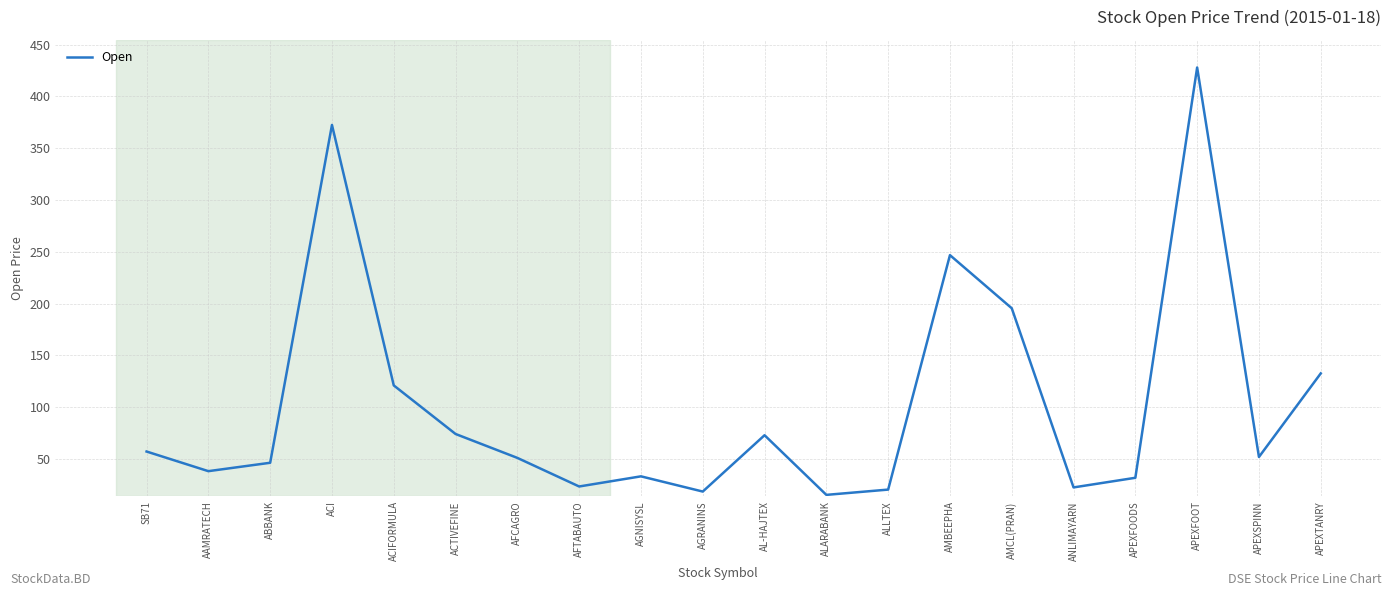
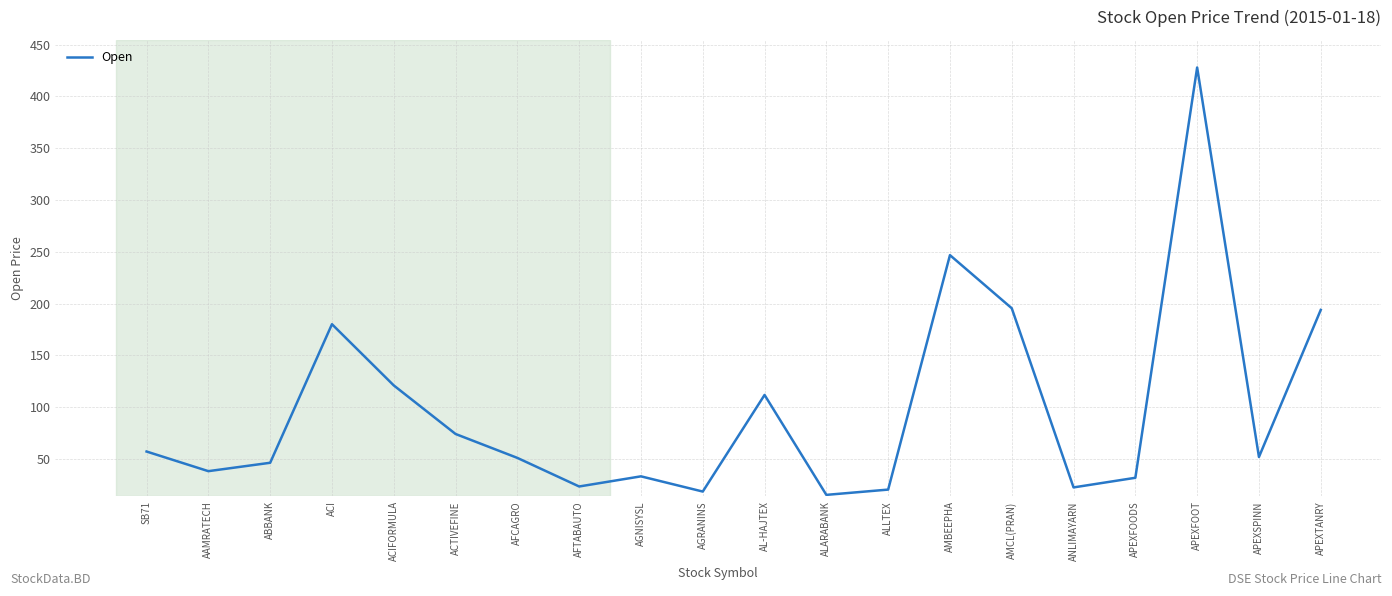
ACI: 373 -> 180
AL-HAJTEX: 73 -> 112
APEXTANRY: 133 -> 194
